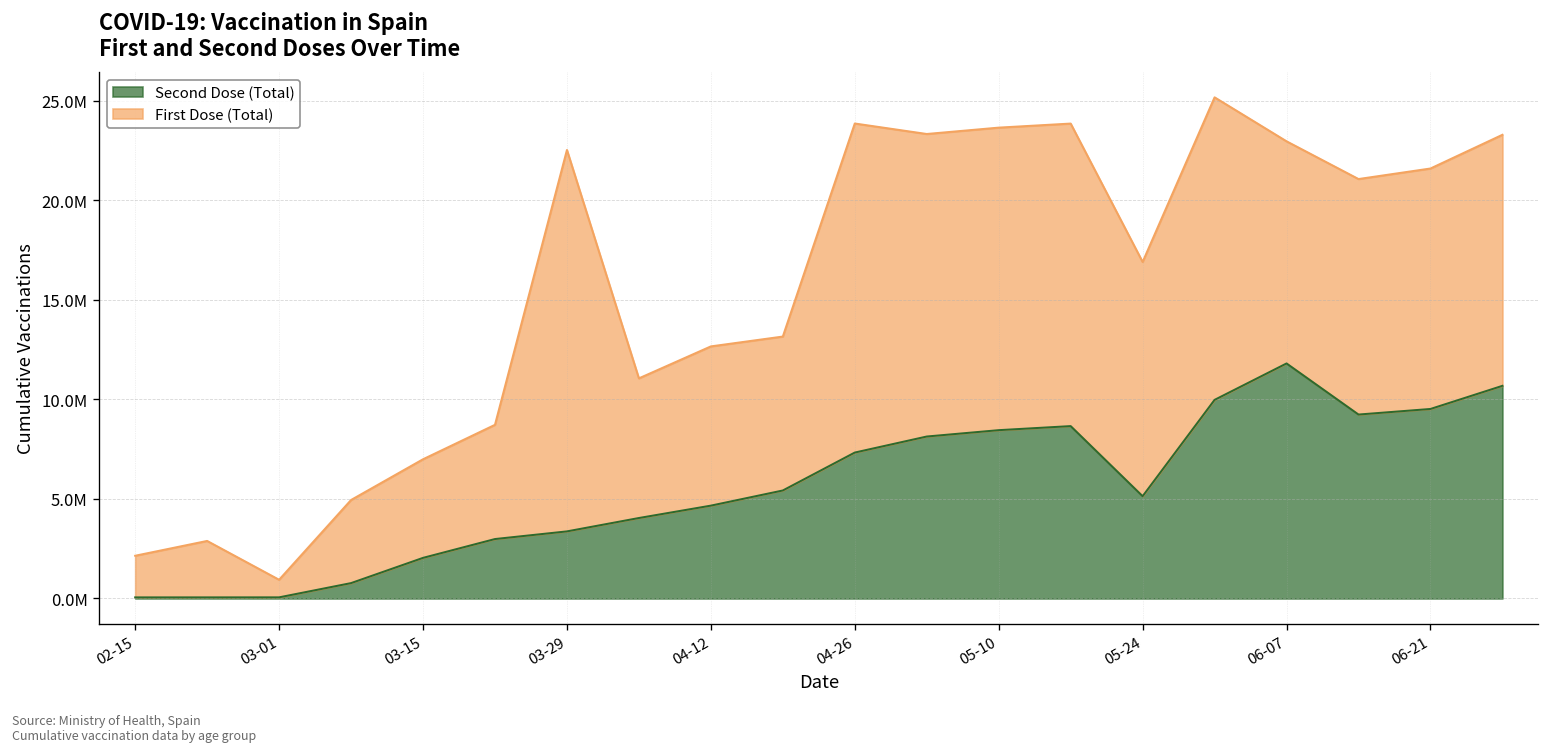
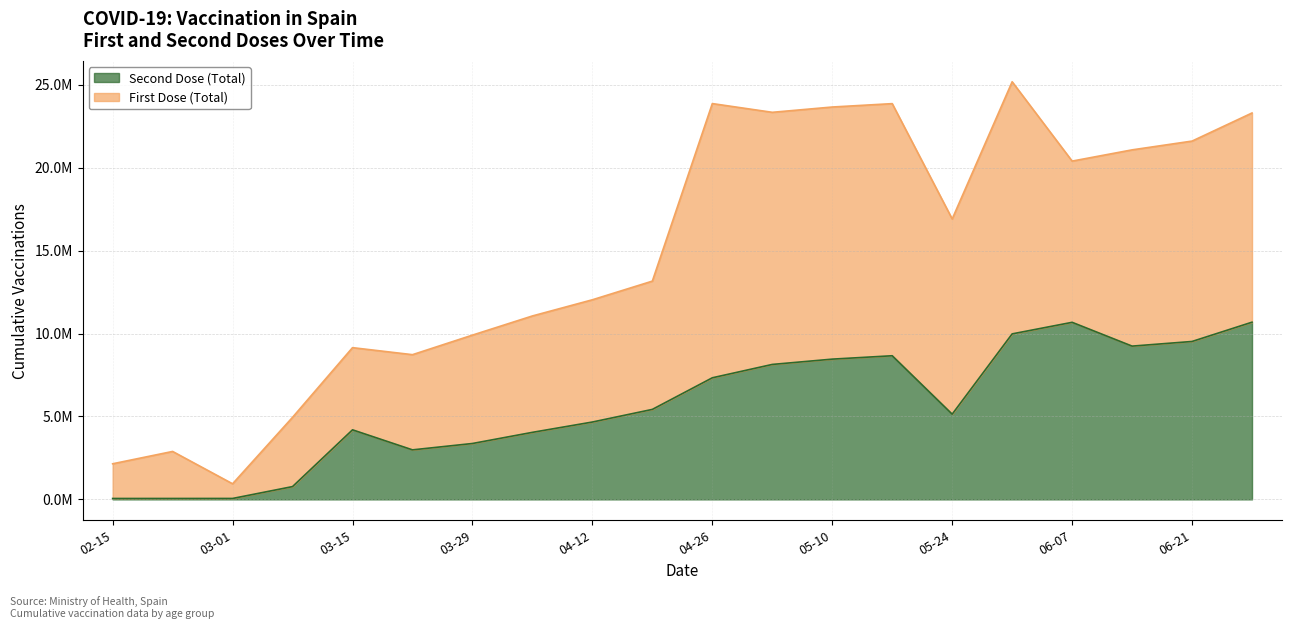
Second Dose (Total), 03-15: 2000000 -> 4200000
First Dose (Total), 03-29: 19200000 -> 6500000
First Dose (Total), 04-12: 8000000 -> 7400000
Second Dose (Total), 06-07: 11800000 -> 10700000
First Dose (Total), 06-07: 11200000 -> 9700000
